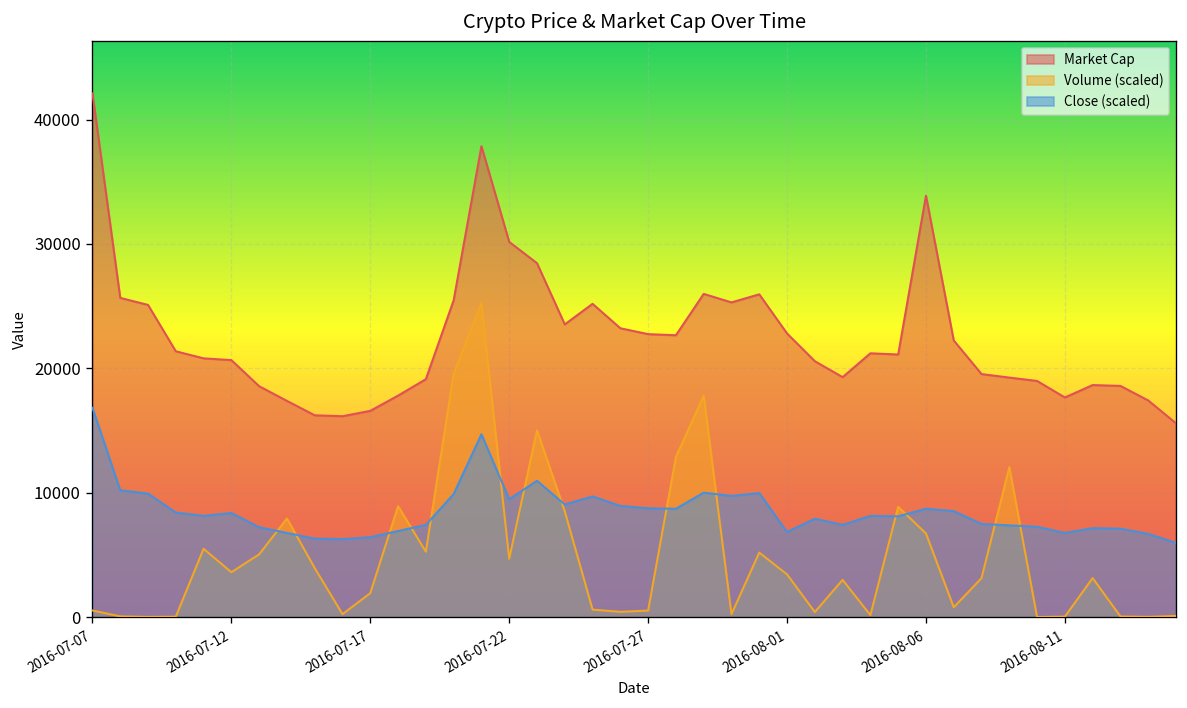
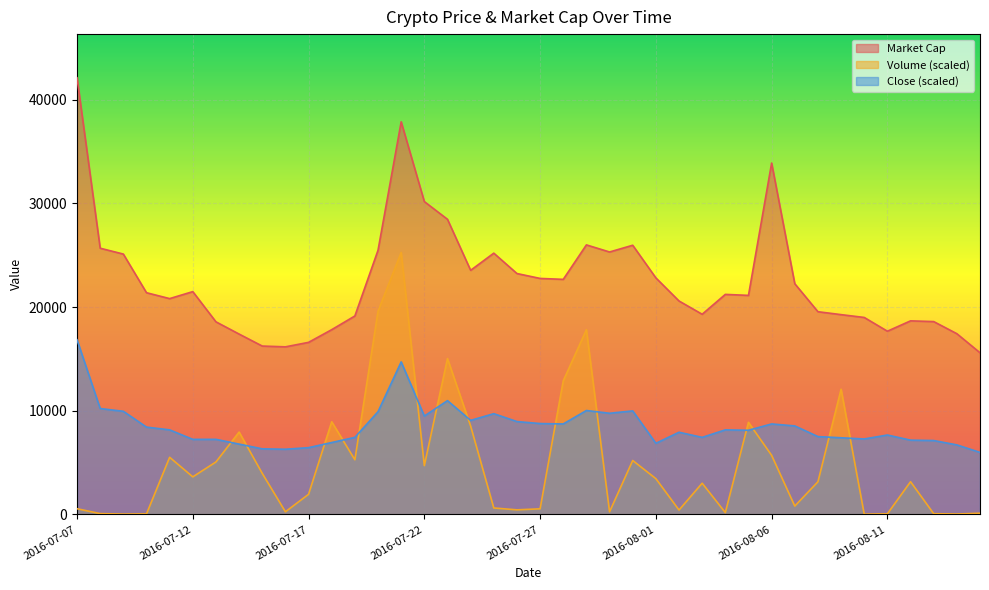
Market Cap, 2016-07-12: 20700 -> 21500
Close (scaled), 2016-07-12: 8400 -> 7200
Volume (scaled), 2016-08-06: 6700 -> 5700
Close (scaled), 2016-08-11: 6800 -> 7700
